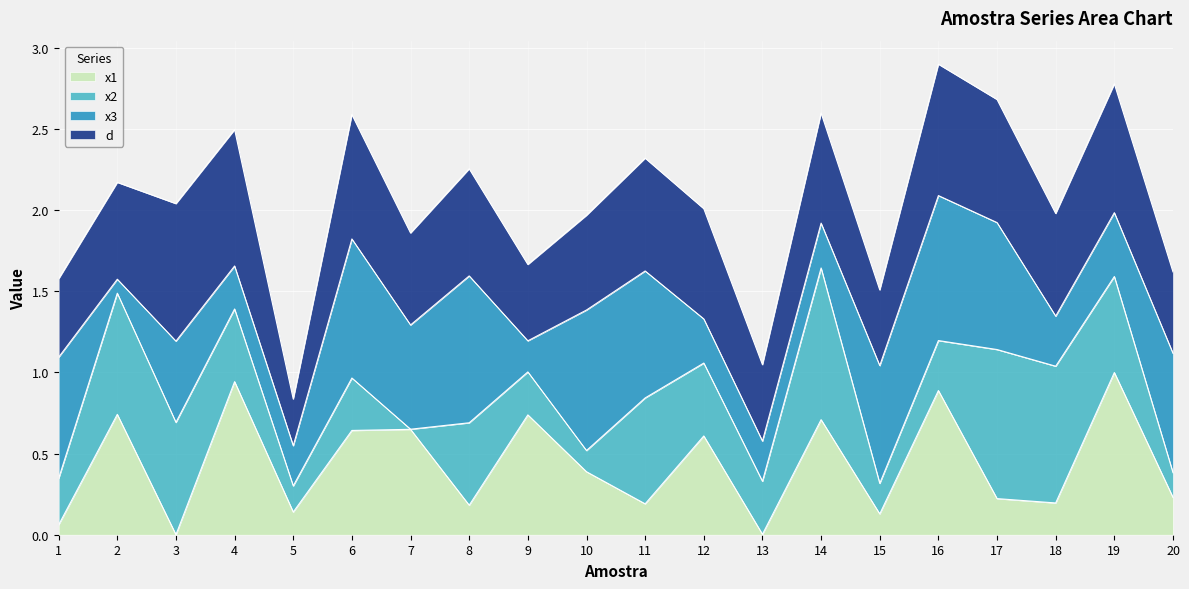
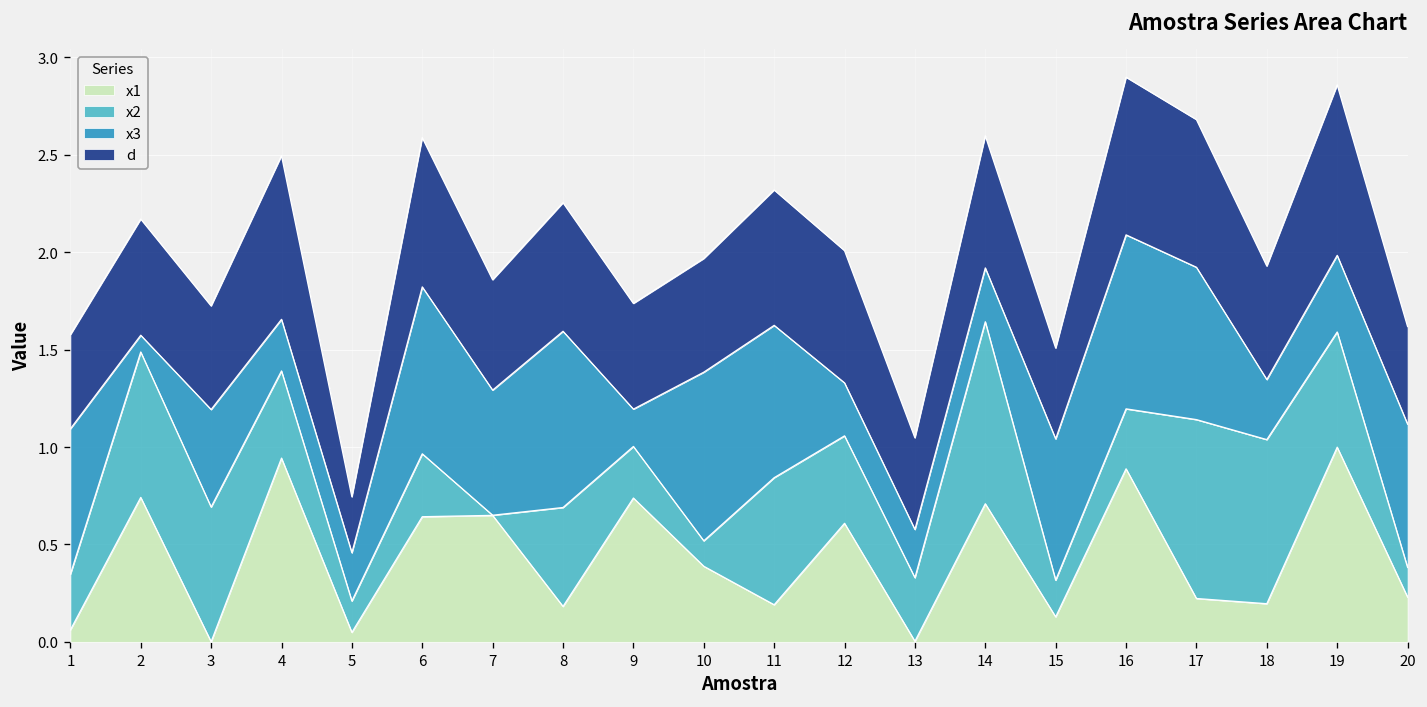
d, 3: 0.85 -> 0.53
x1, 5: 0.14 -> 0.05
d, 9: 0.47 -> 0.54
d, 18: 0.63 -> 0.58
d, 19: 0.79 -> 0.88
